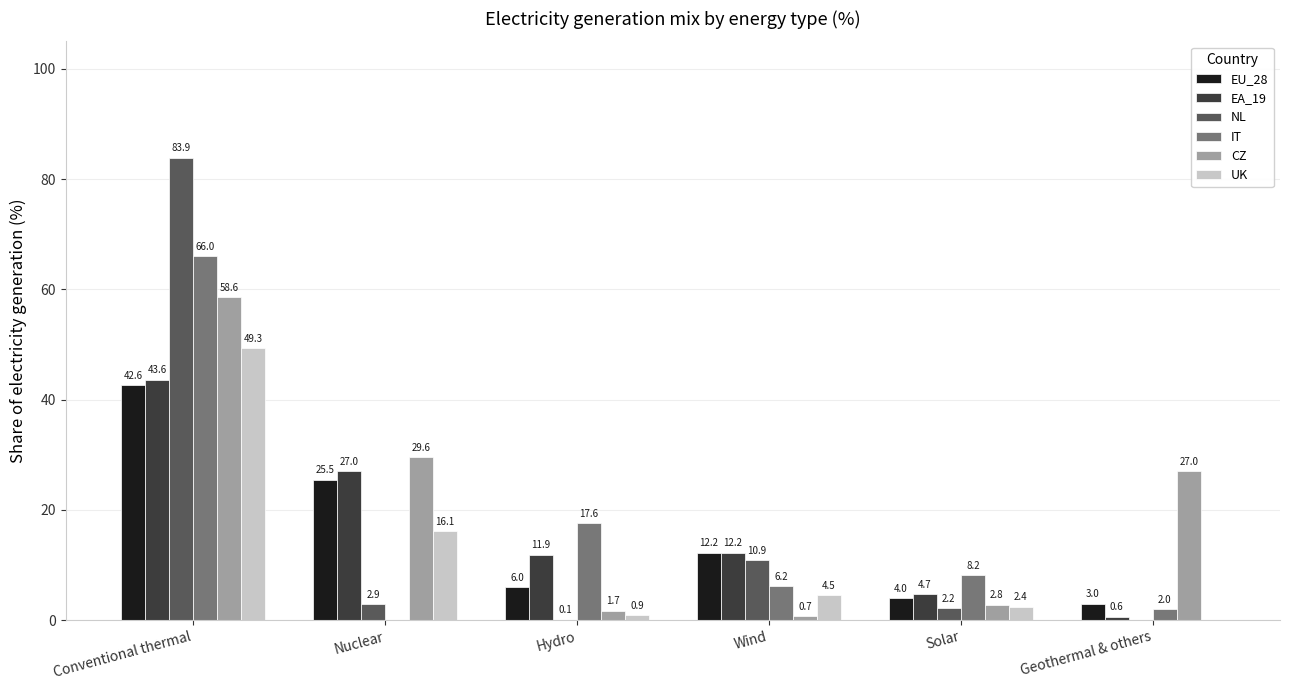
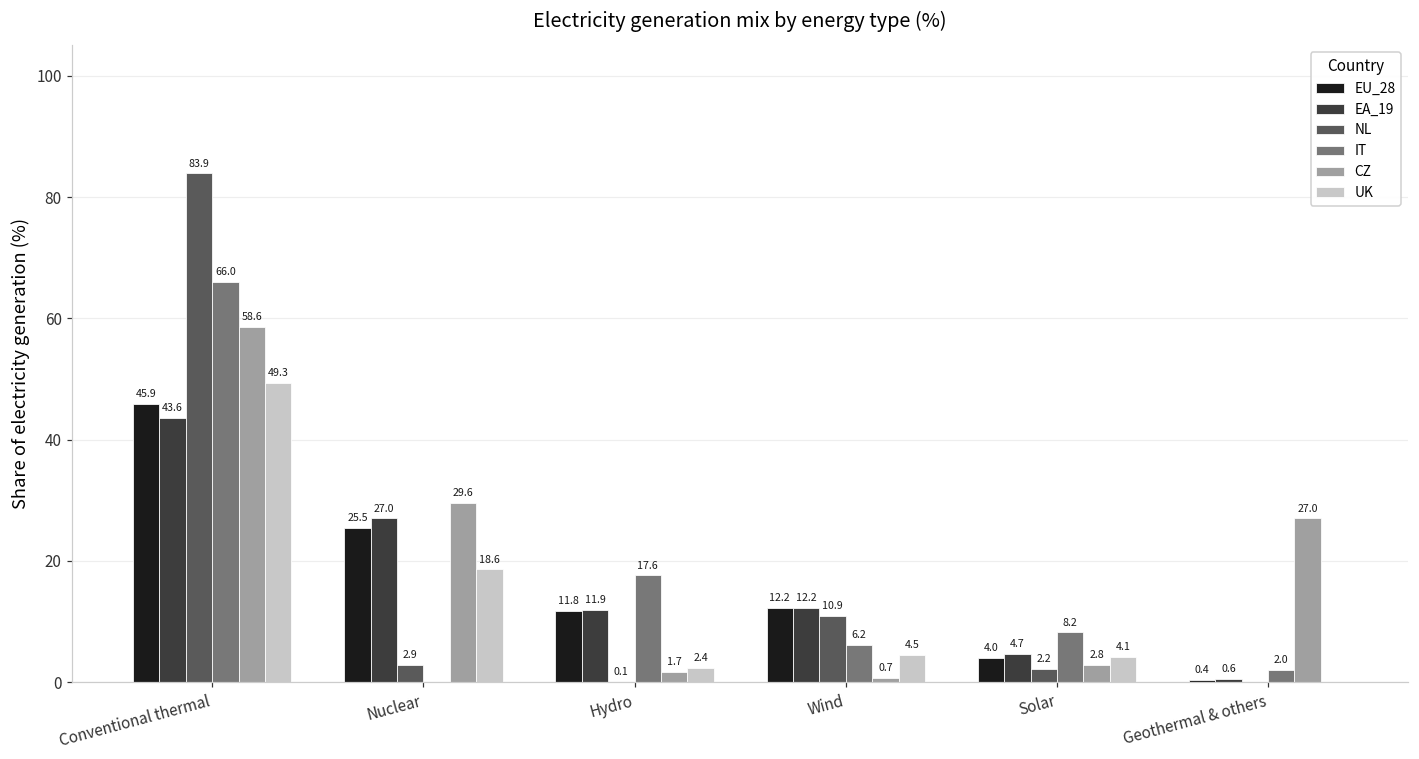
EU_28, Conventional thermal: 42.6 -> 45.9
UK, Nuclear: 16.1 -> 18.6
EU_28, Hydro: 6.0 -> 11.8
UK, Hydro: 0.9 -> 2.4
UK, Solar: 2.4 -> 4.1
EU_28, Geothermal & others: 3.0 -> 0.4
